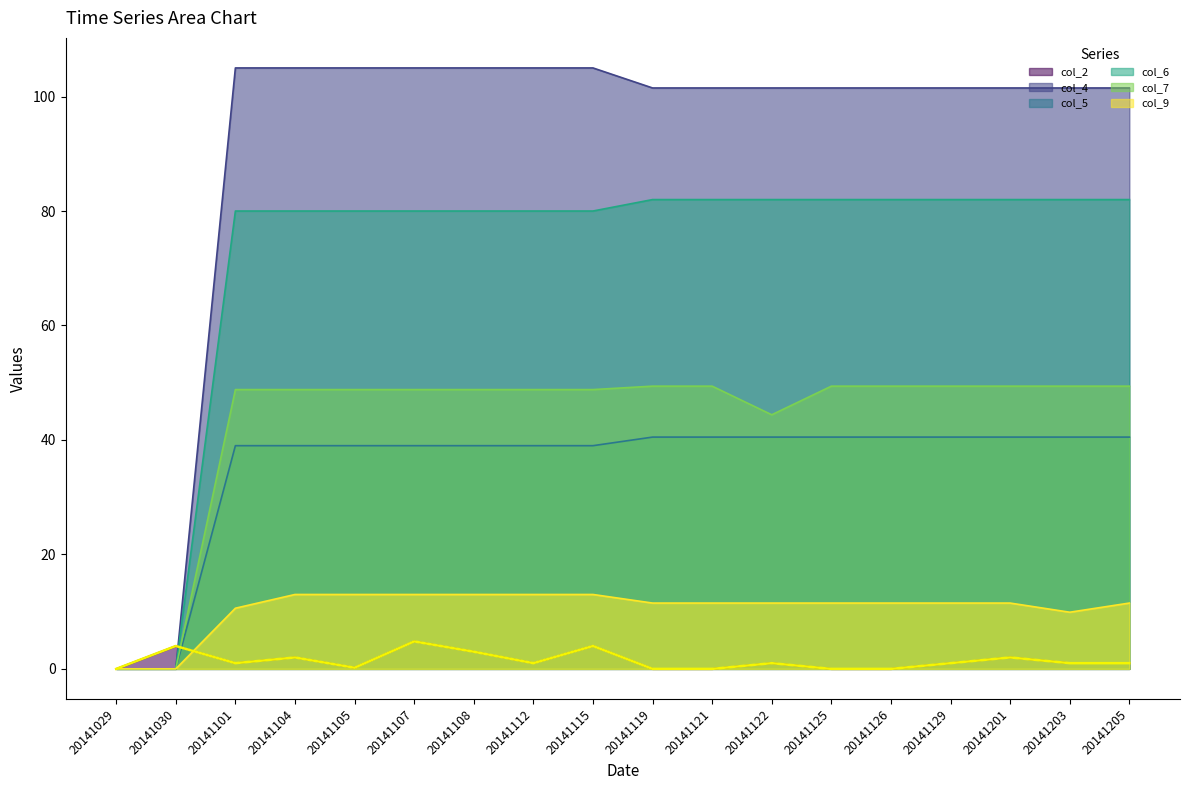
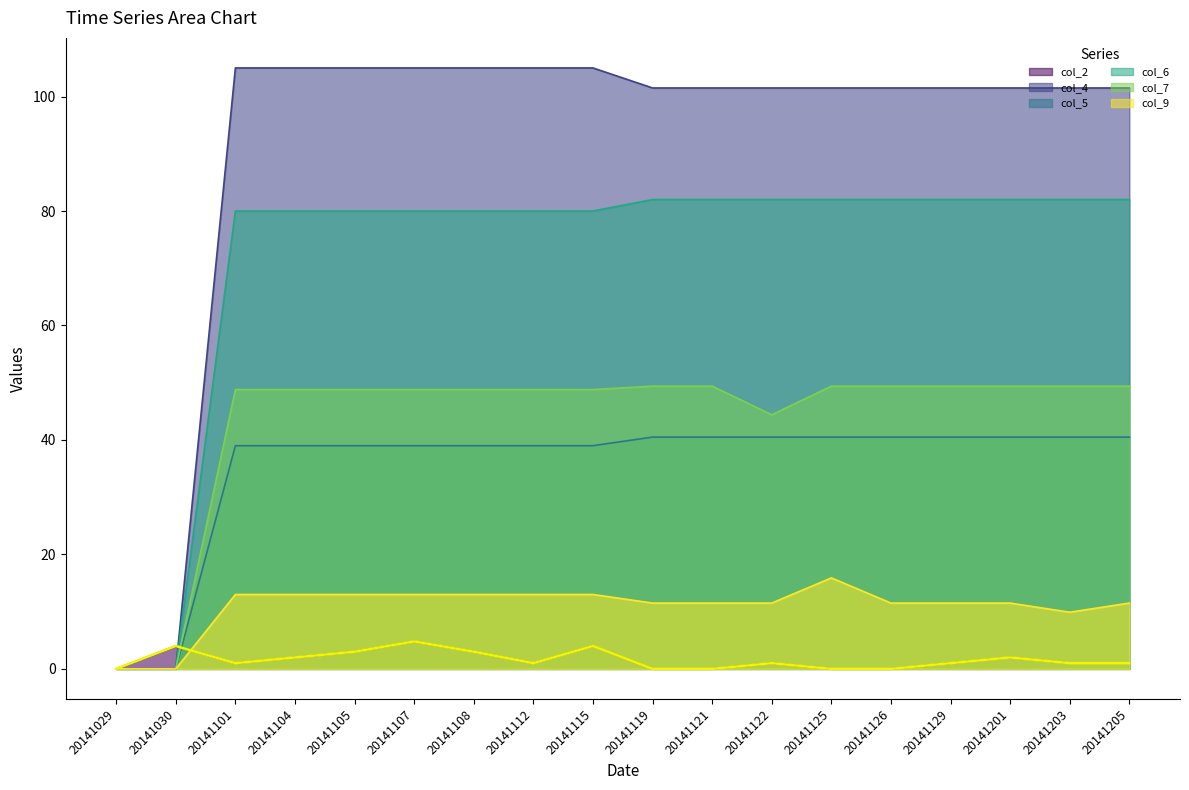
col_9, 20141101: 11 -> 13
col_2, 20141105: 0 -> 3
col_9, 20141125: 12 -> 16
